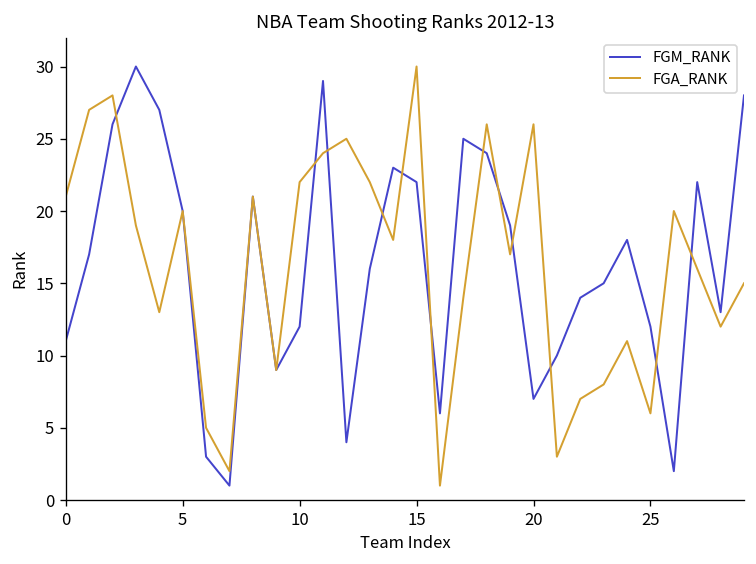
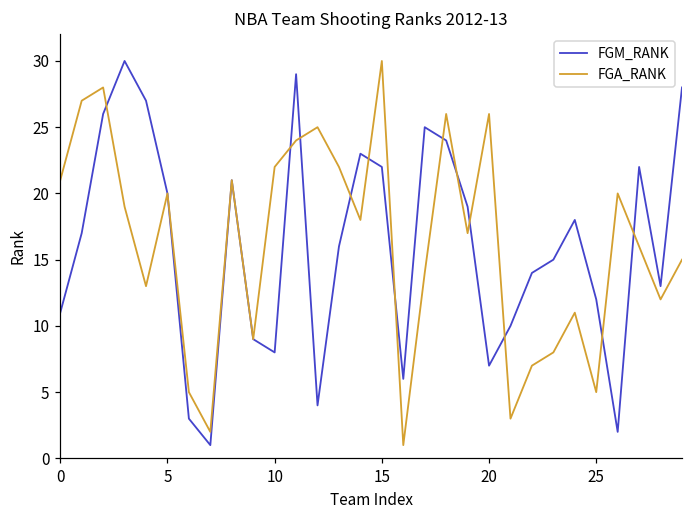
FGM_RANK, 10: 12 -> 8
FGA_RANK, 25: 6 -> 5
